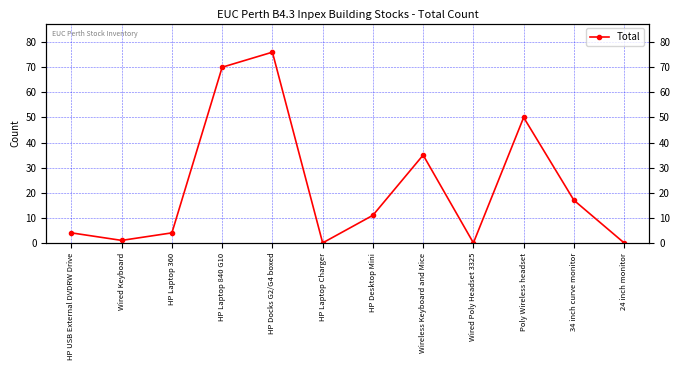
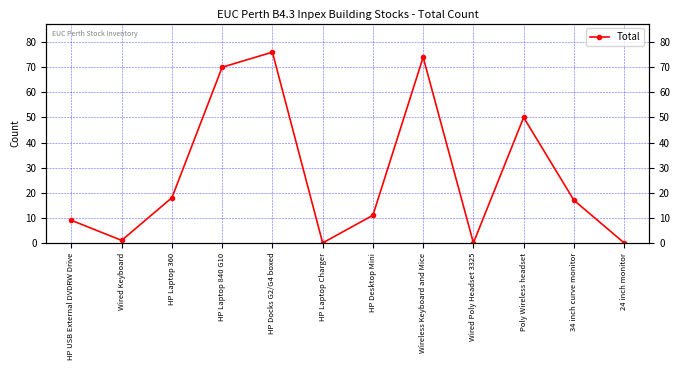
HP USB External DVDRW Drive: 4 -> 9
HP Laptop 360: 4 -> 18
Wireless Keyboard and Mice: 35 -> 74
